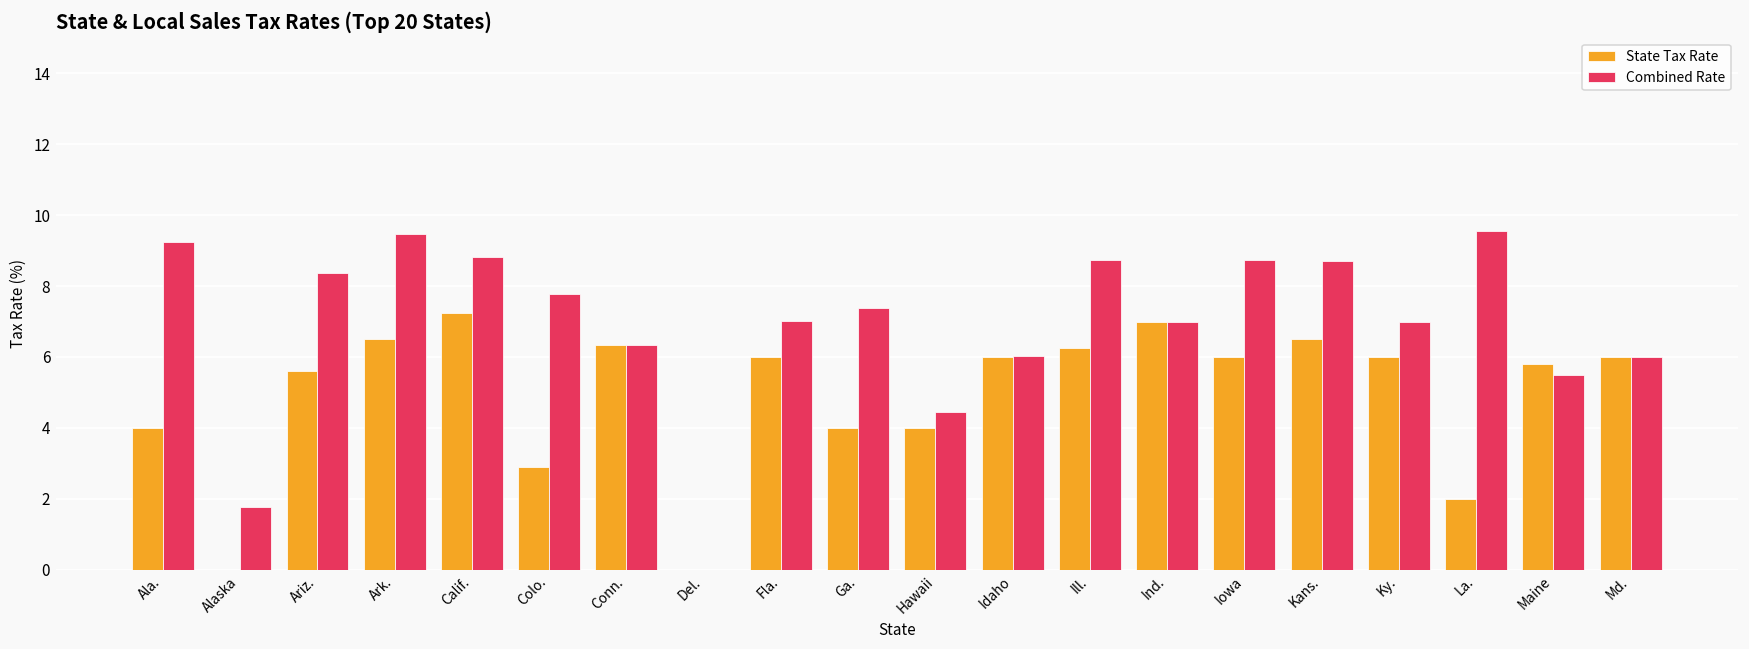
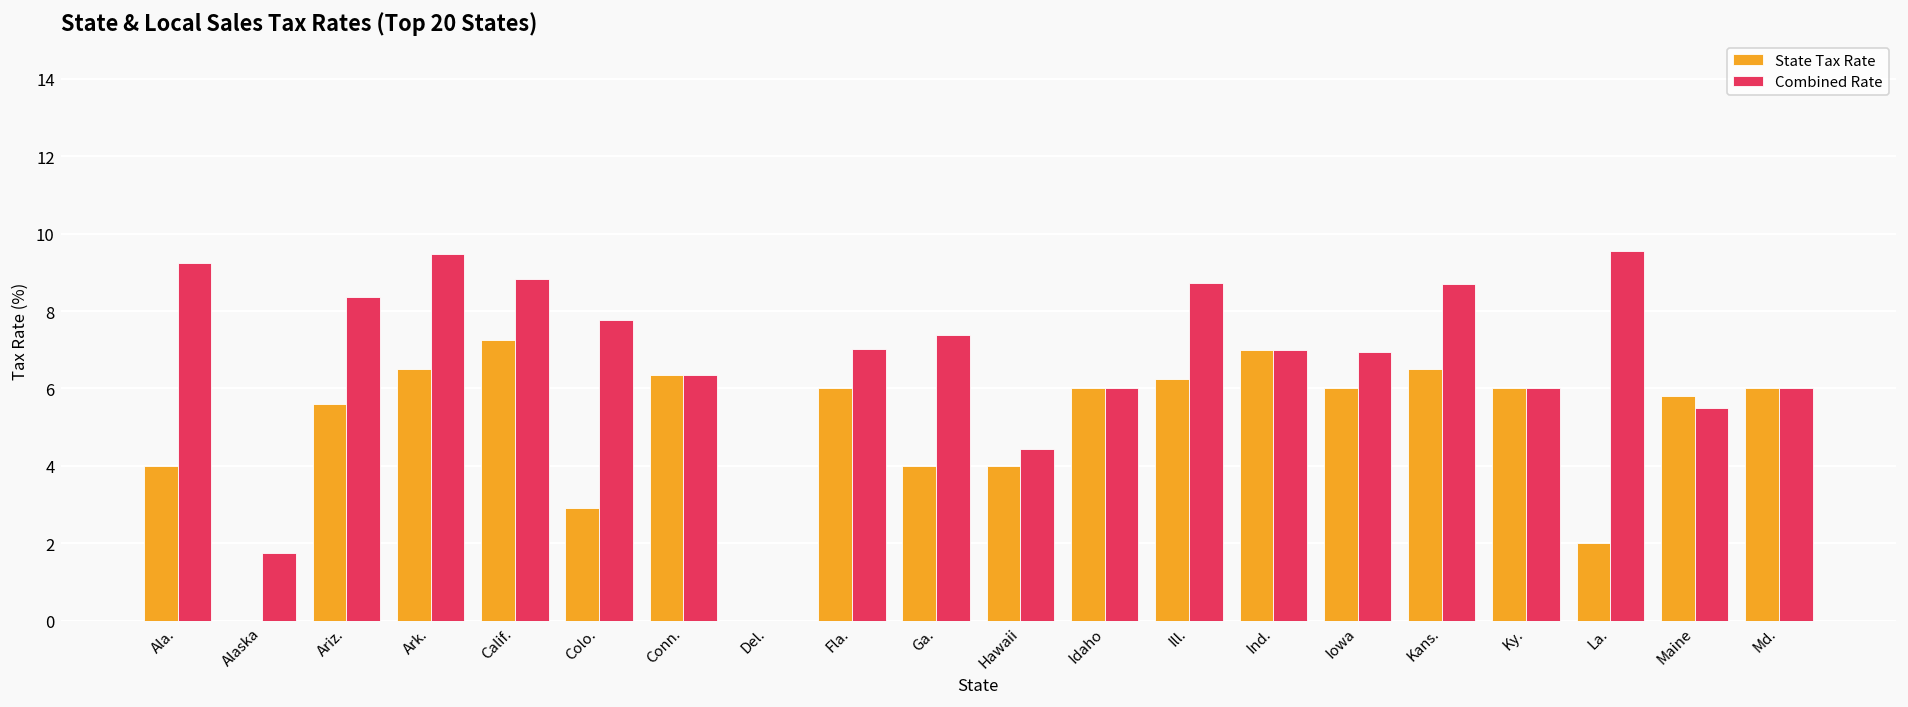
Combined Rate, Iowa: 8.7 -> 6.9
Combined Rate, Ky.: 7.0 -> 6.0
